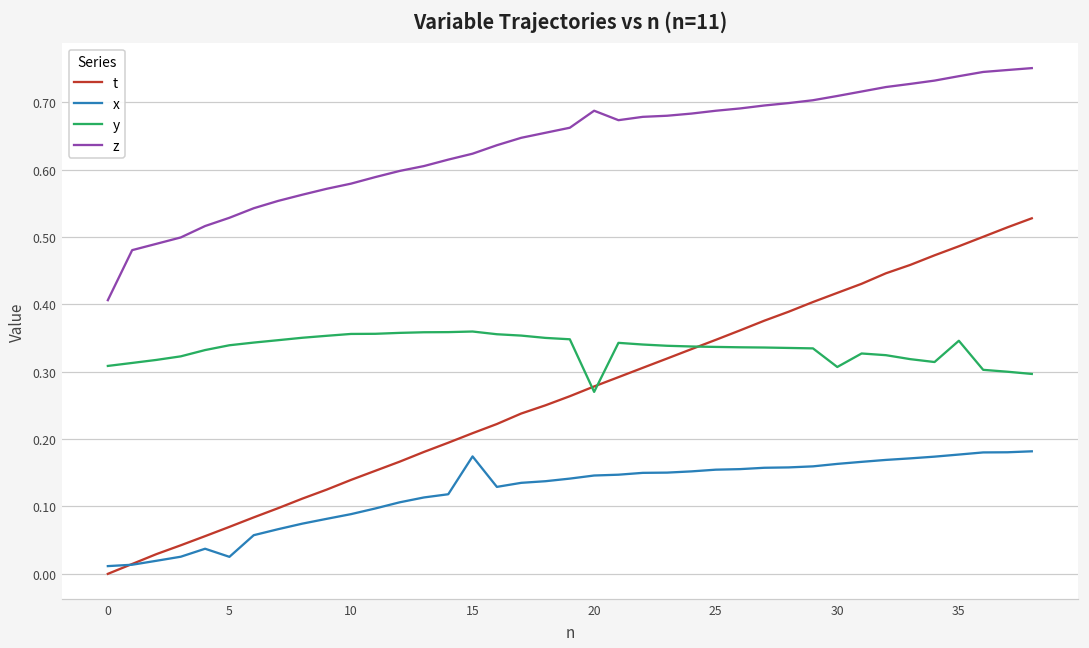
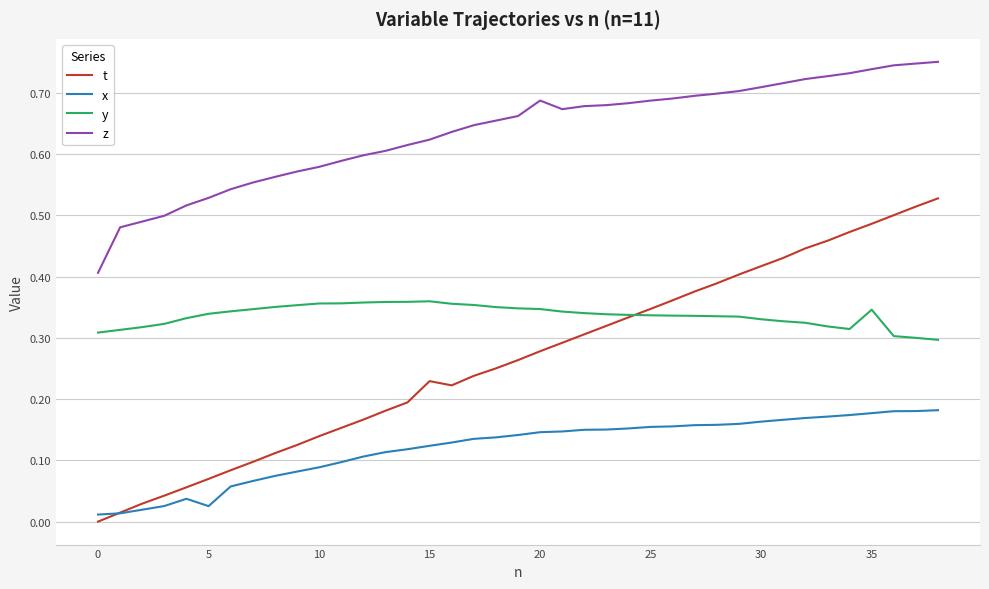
t, 15: 0.21 -> 0.23
x, 15: 0.17 -> 0.12
y, 20: 0.27 -> 0.35
y, 30: 0.31 -> 0.33
